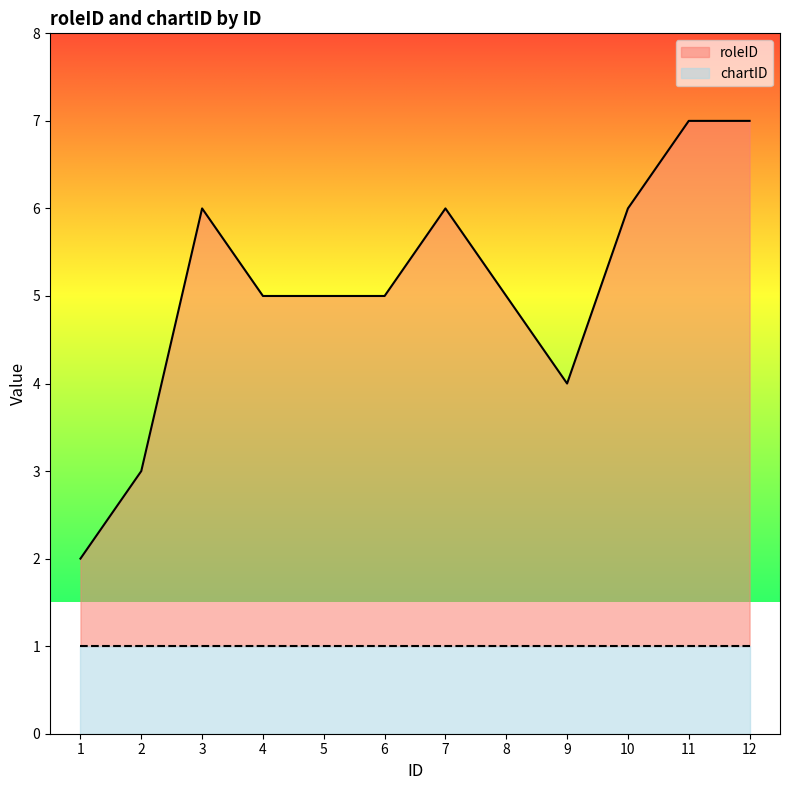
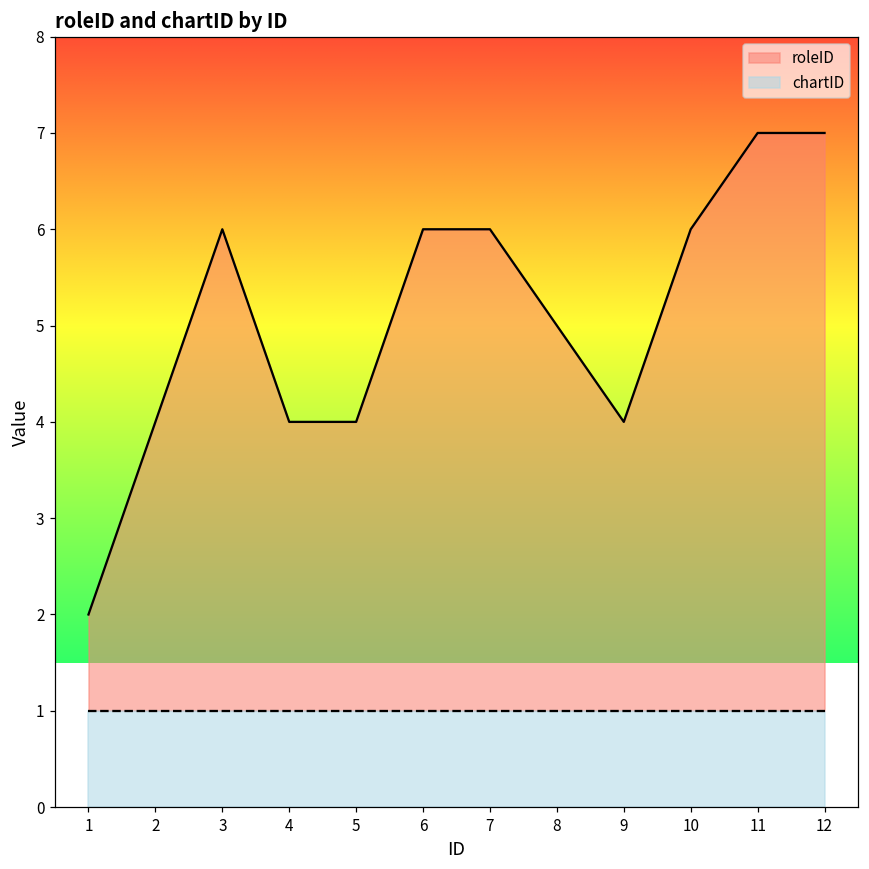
roleID, 2: 3 -> 4
roleID, 4: 5 -> 4
roleID, 5: 5 -> 4
roleID, 6: 5 -> 6
